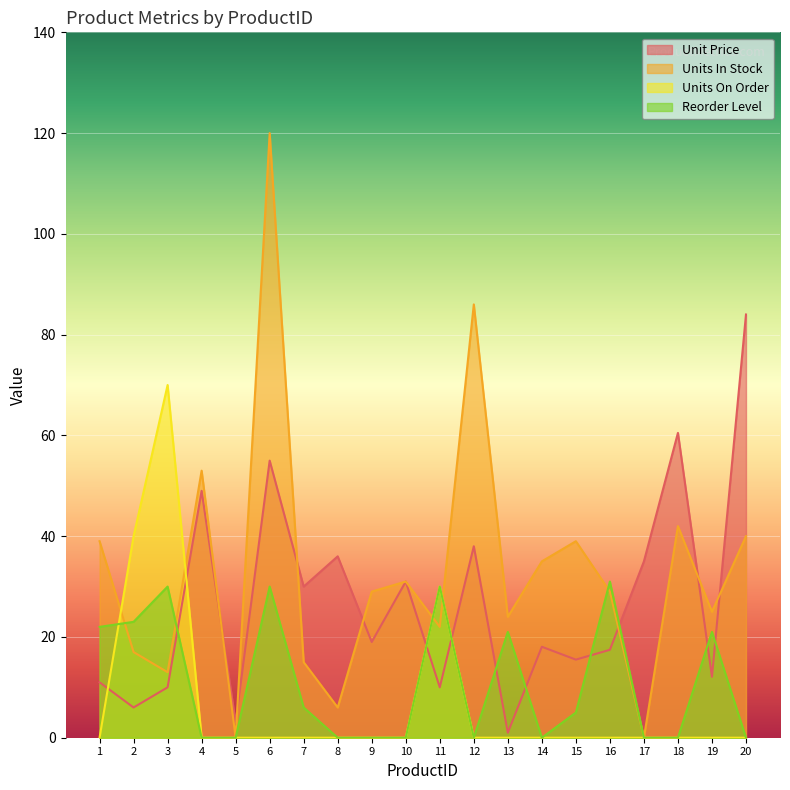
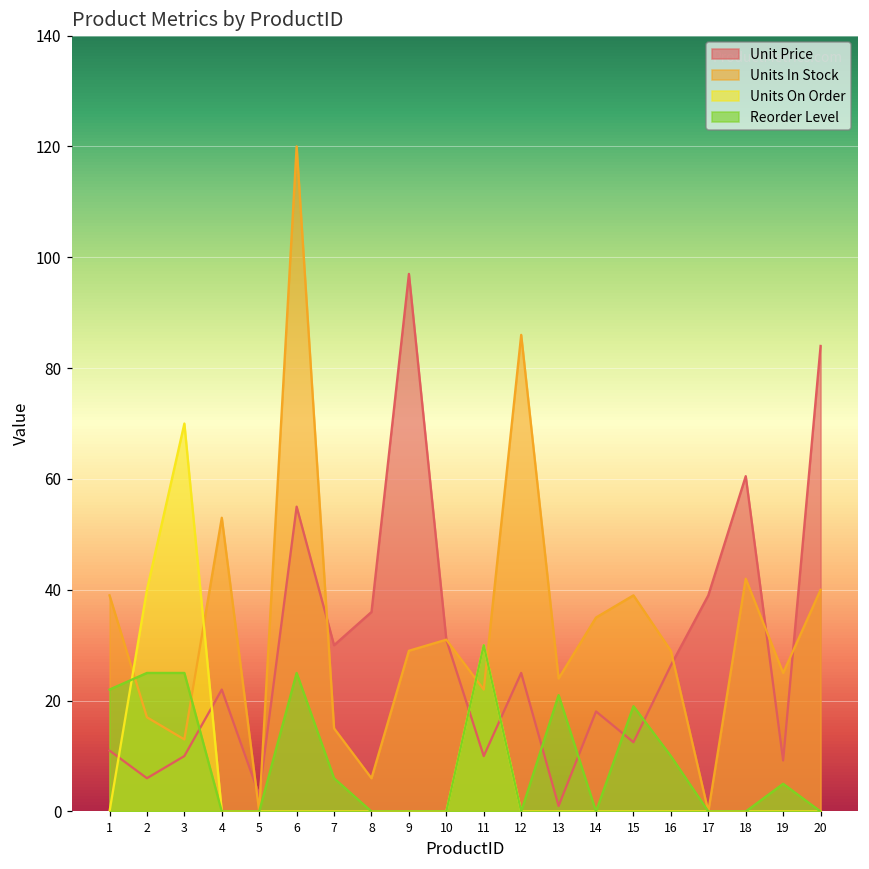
Reorder Level, 2: 23 -> 25
Reorder Level, 3: 30 -> 25
Unit Price, 4: 49 -> 22
Reorder Level, 6: 30 -> 25
Unit Price, 9: 19 -> 97
Unit Price, 12: 38 -> 25
Unit Price, 15: 16 -> 13
Reorder Level, 15: 5 -> 19
Unit Price, 16: 17 -> 26
Reorder Level, 16: 31 -> 10
Unit Price, 17: 35 -> 39
Unit Price, 19: 12 -> 9
Reorder Level, 19: 21 -> 5
